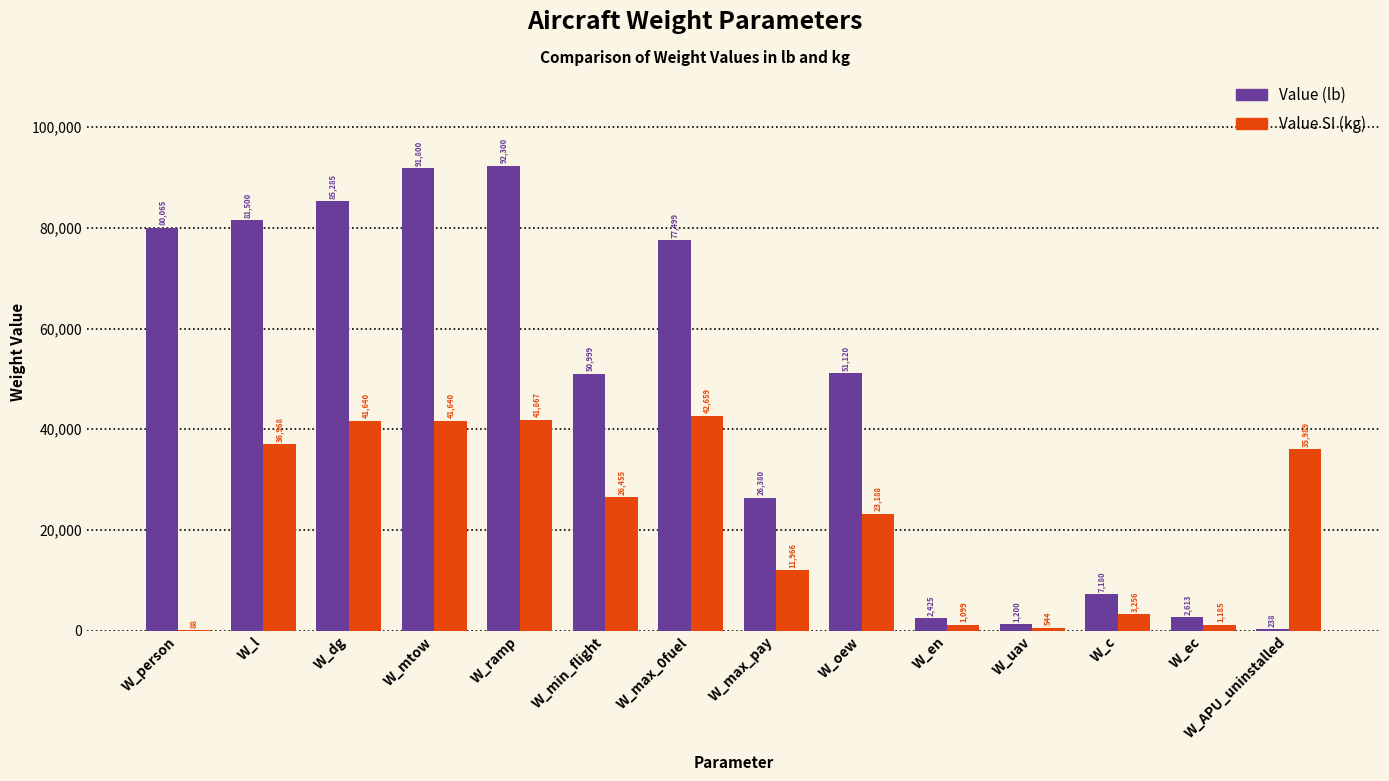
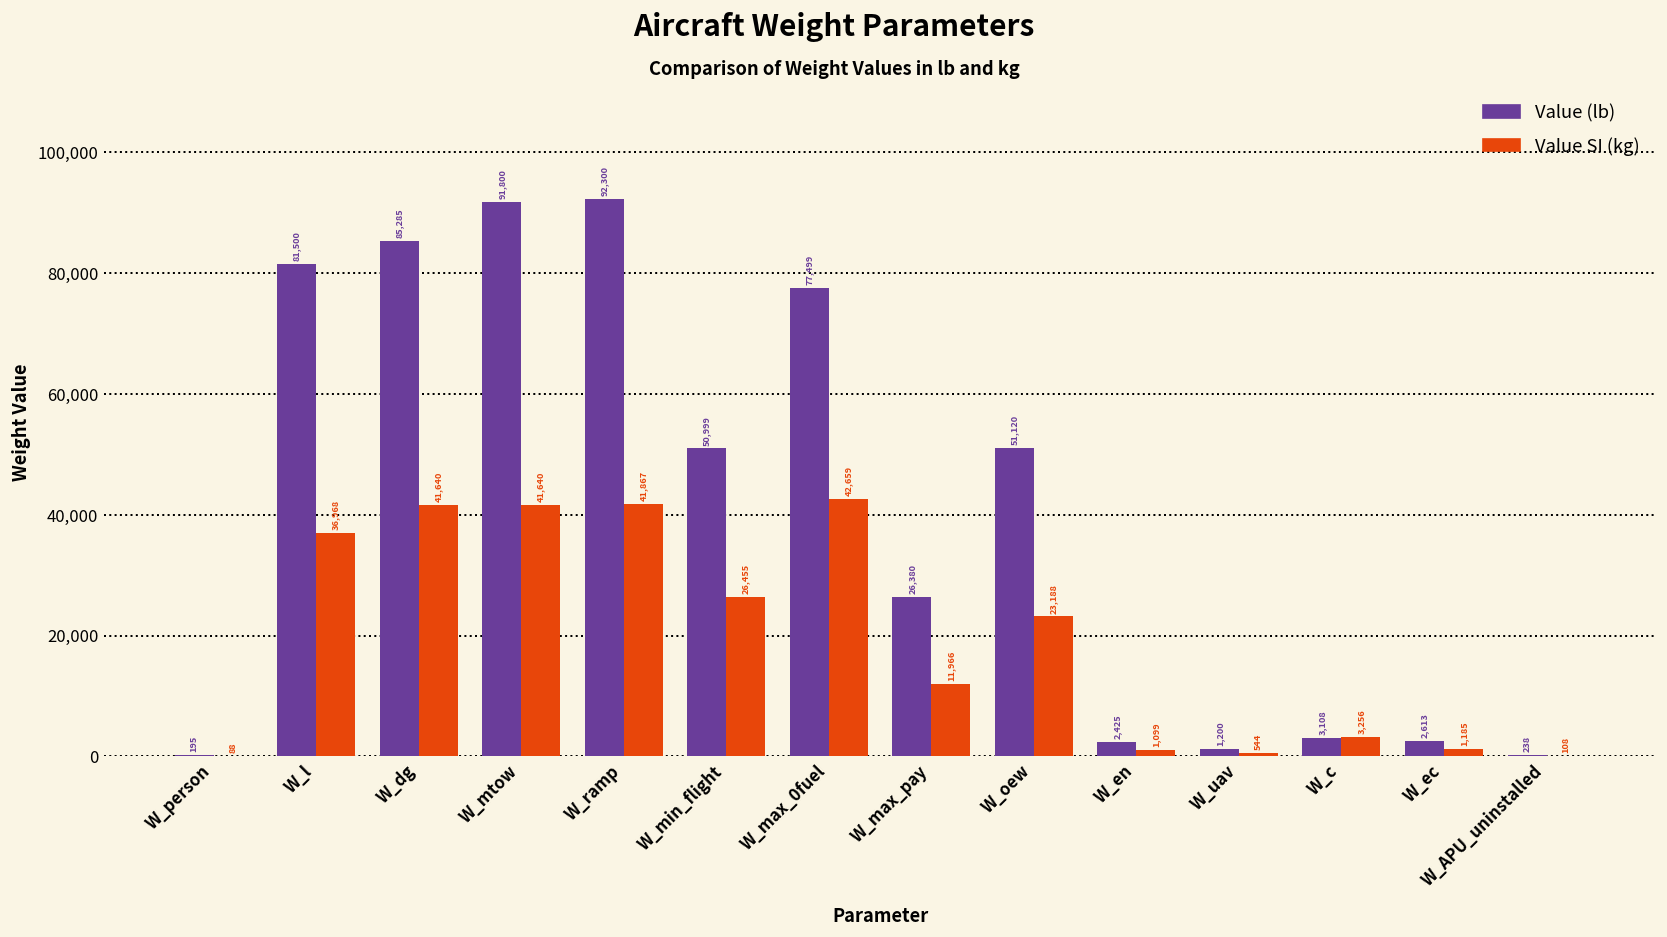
Value (lb), W_person: 80,065 -> 195
Value (lb), W_c: 7,180 -> 3,108
Value SI (kg), W_APU_uninstalled: 35,989 -> 108
